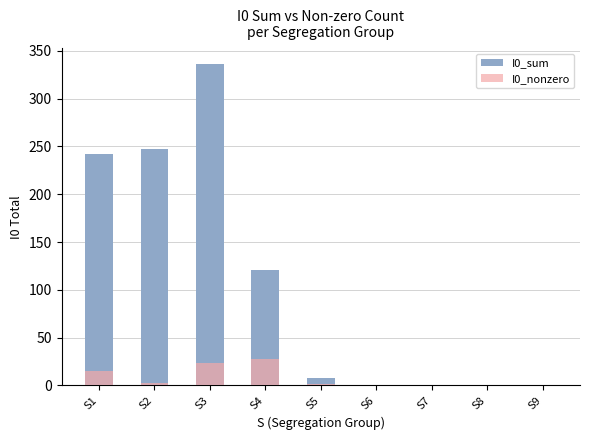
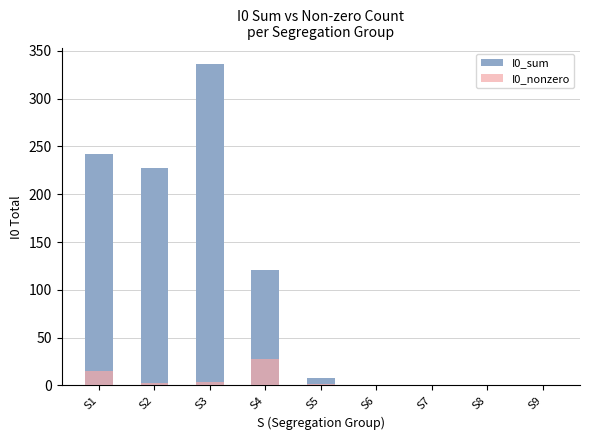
I0_sum, S2: 250 -> 230
I0_nonzero, S3: 20 -> 0
